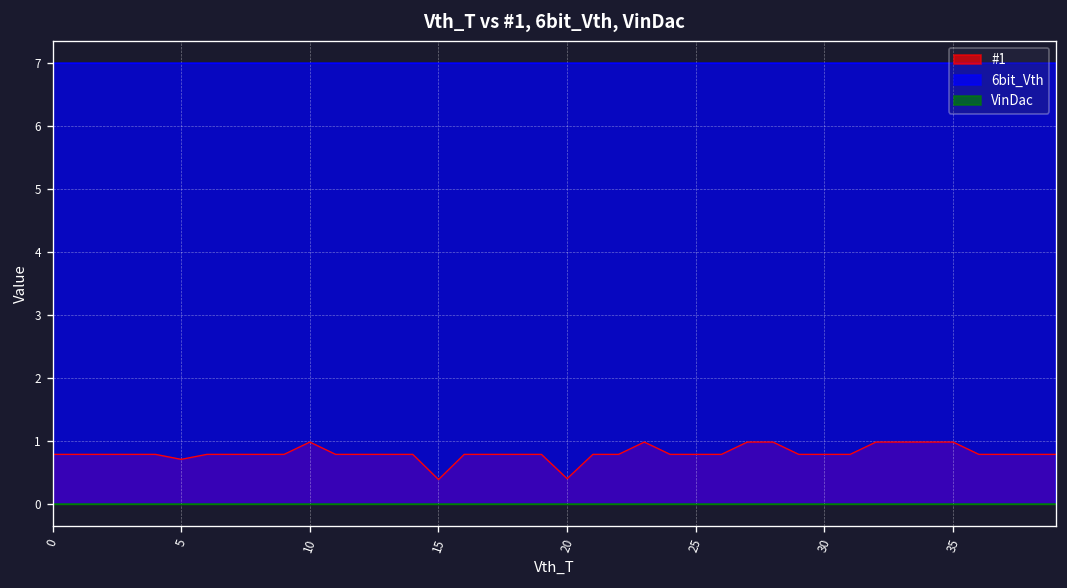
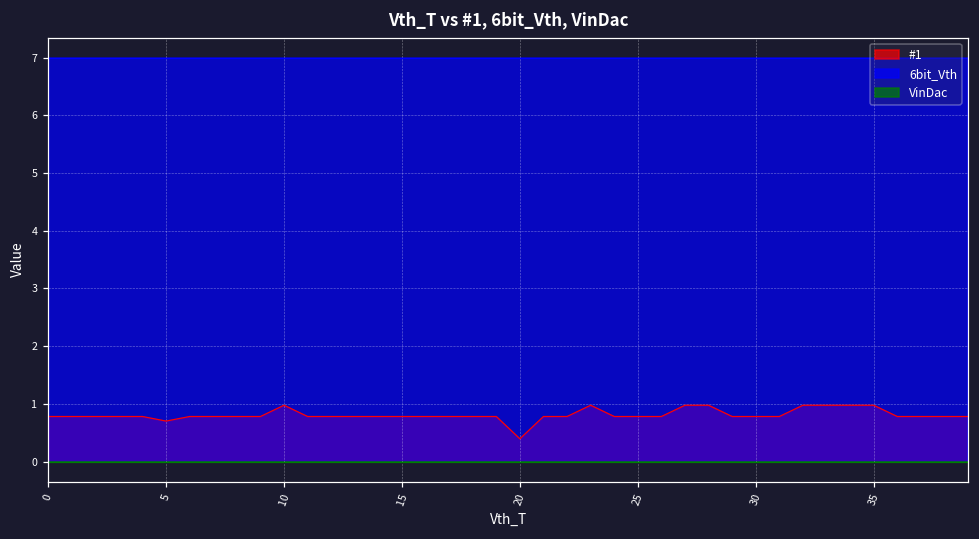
#1, 15: 0.4 -> 0.8
